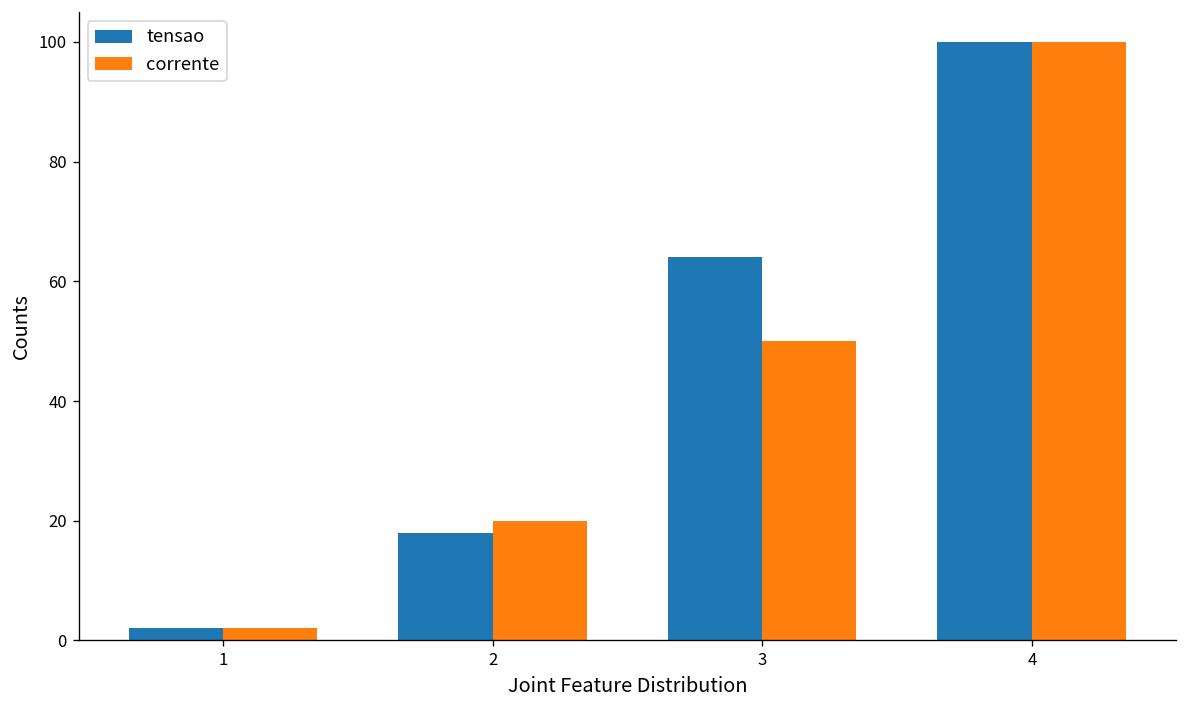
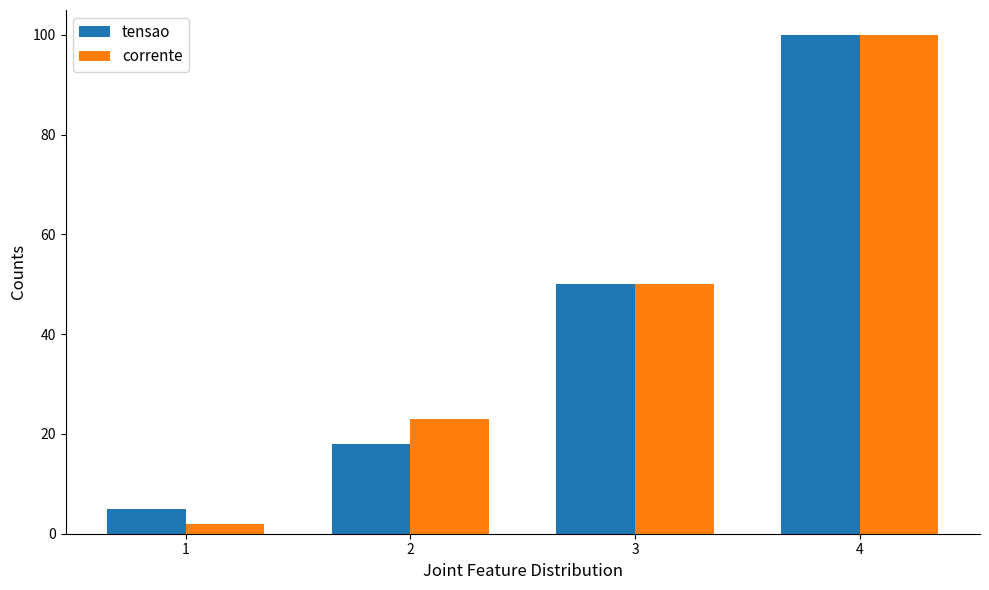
tensao, 1: 2 -> 5
corrente, 2: 20 -> 23
tensao, 3: 64 -> 50
